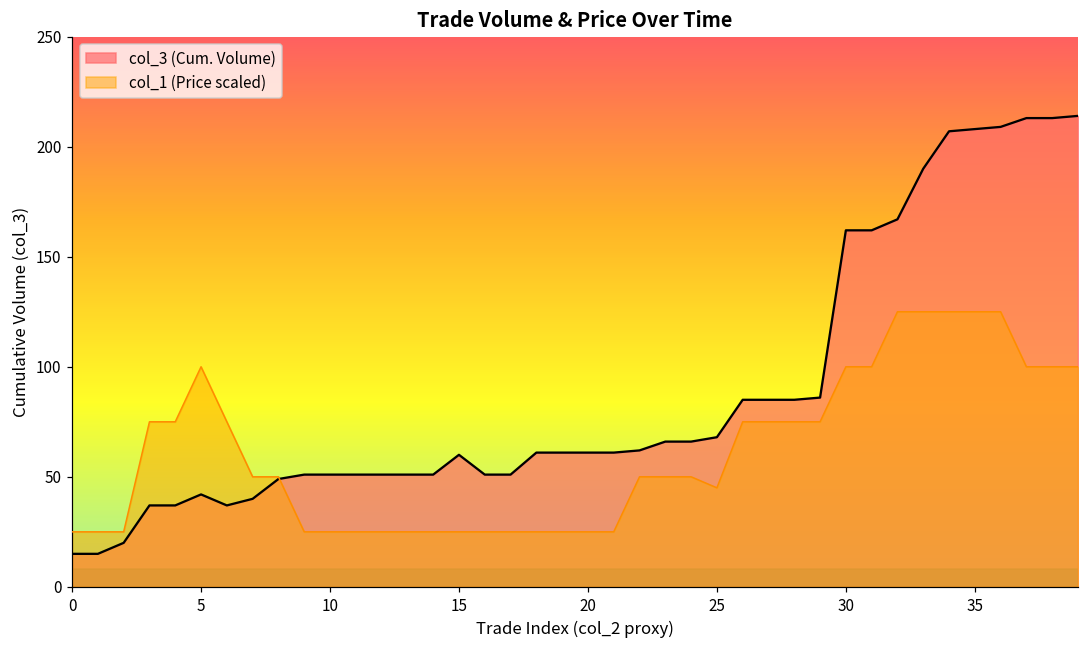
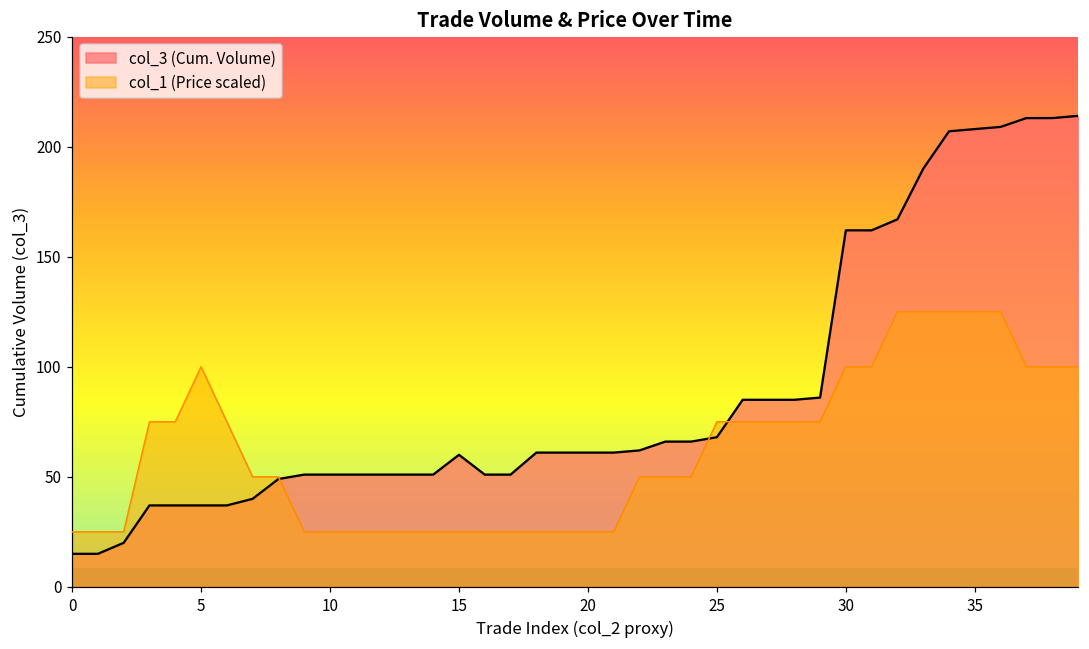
col_3 (Cum. Volume), 5: 42 -> 37
col_1 (Price scaled), 25: 45 -> 75
